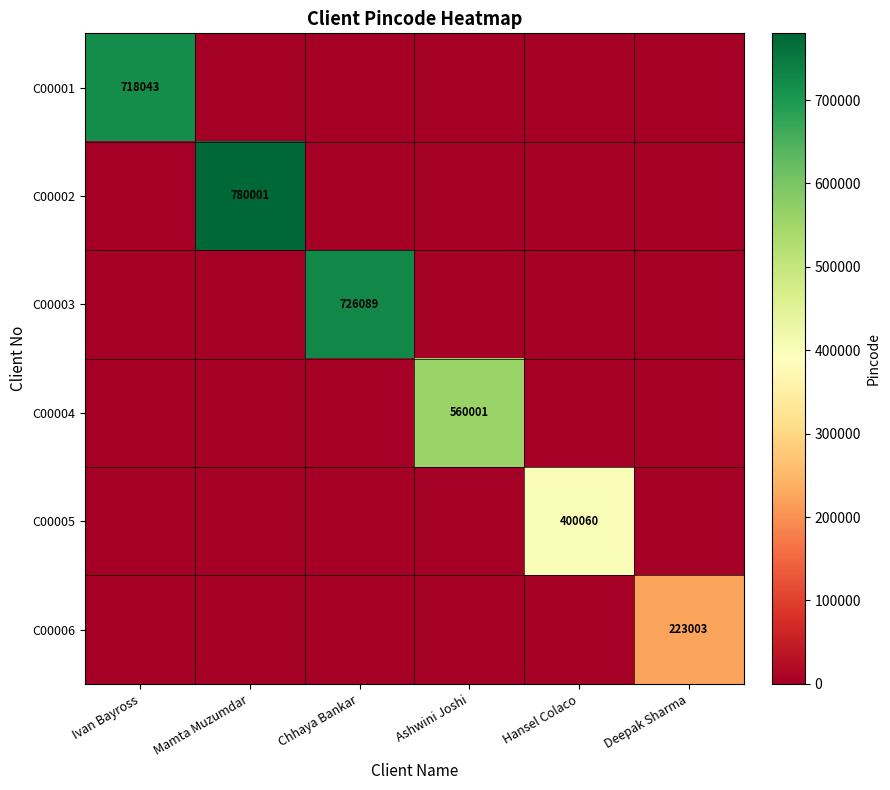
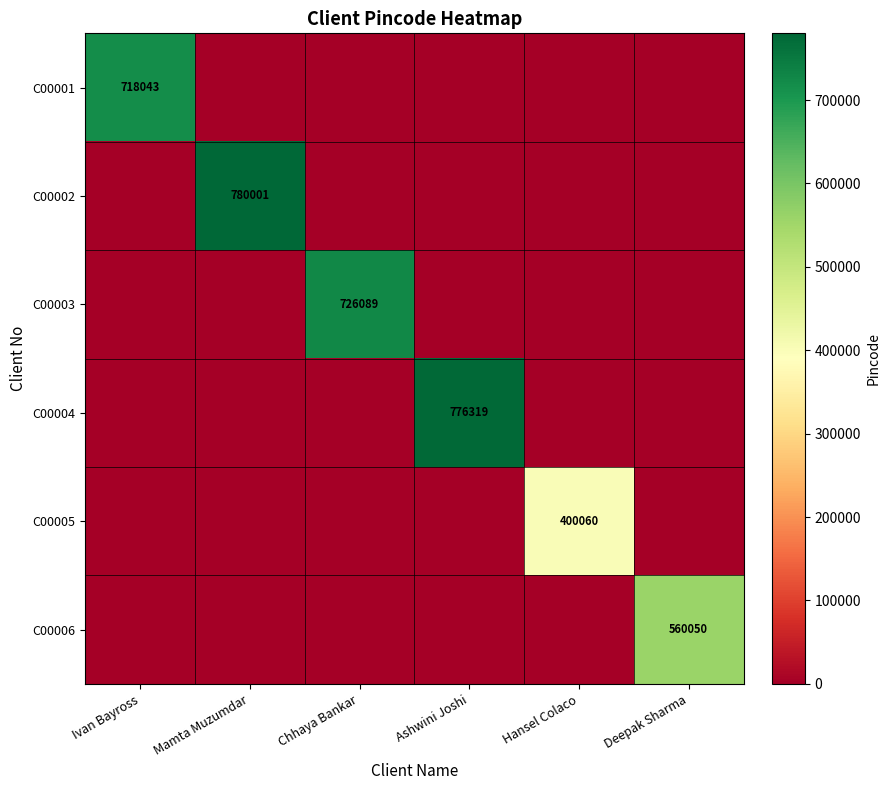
C00004, Ashwini Joshi: 560001 -> 776319
C00006, Deepak Sharma: 223003 -> 560050
